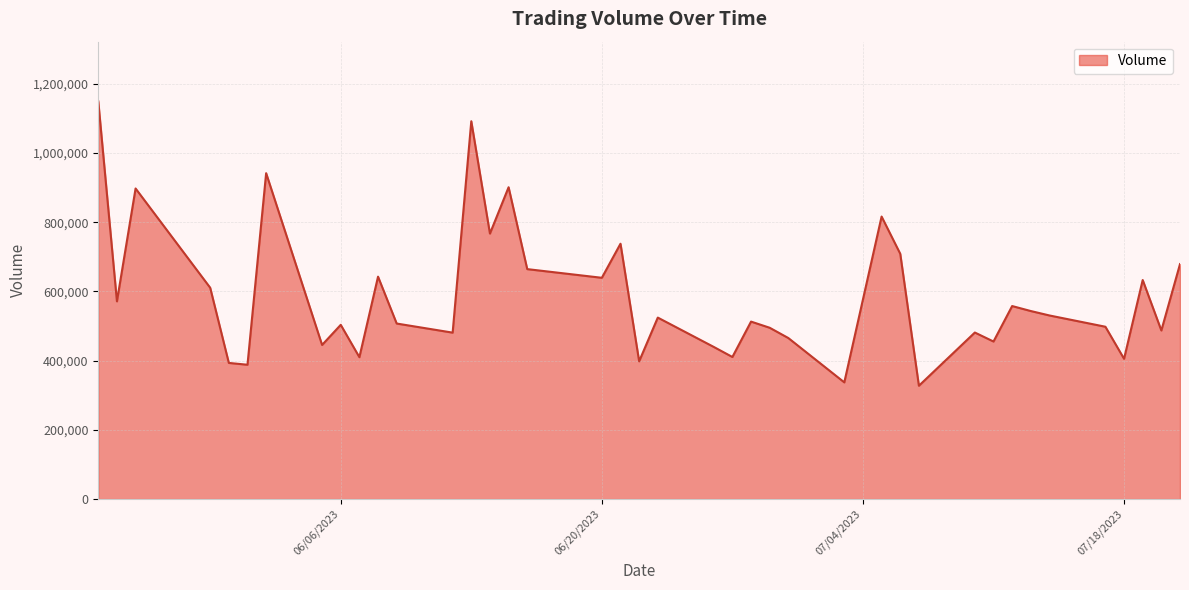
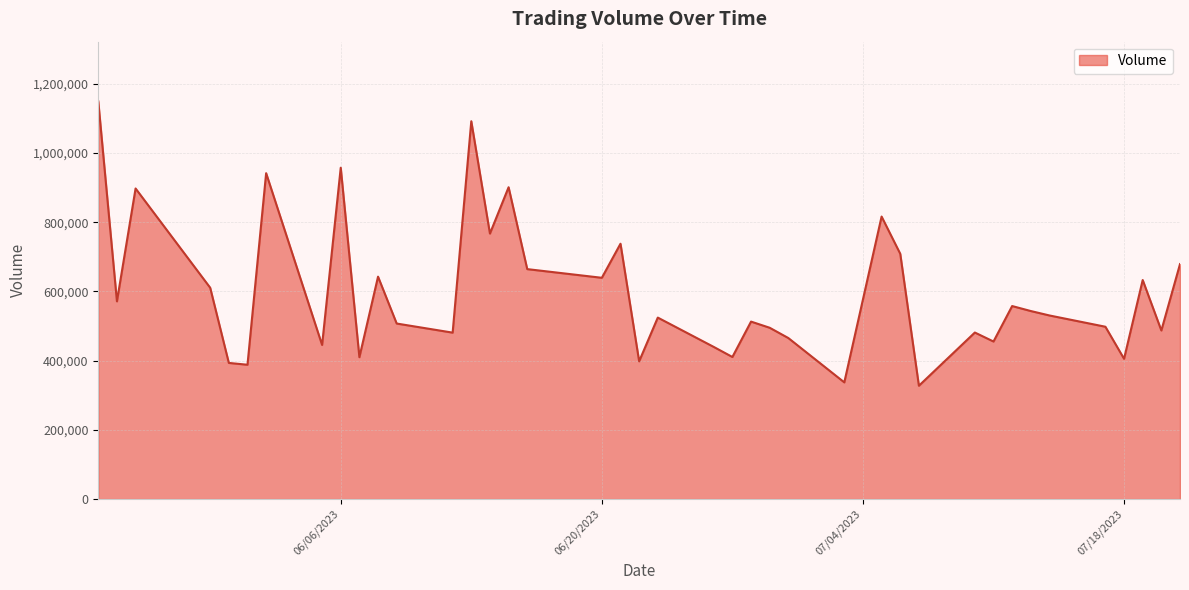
06/06/2023: 500,000 -> 960,000
